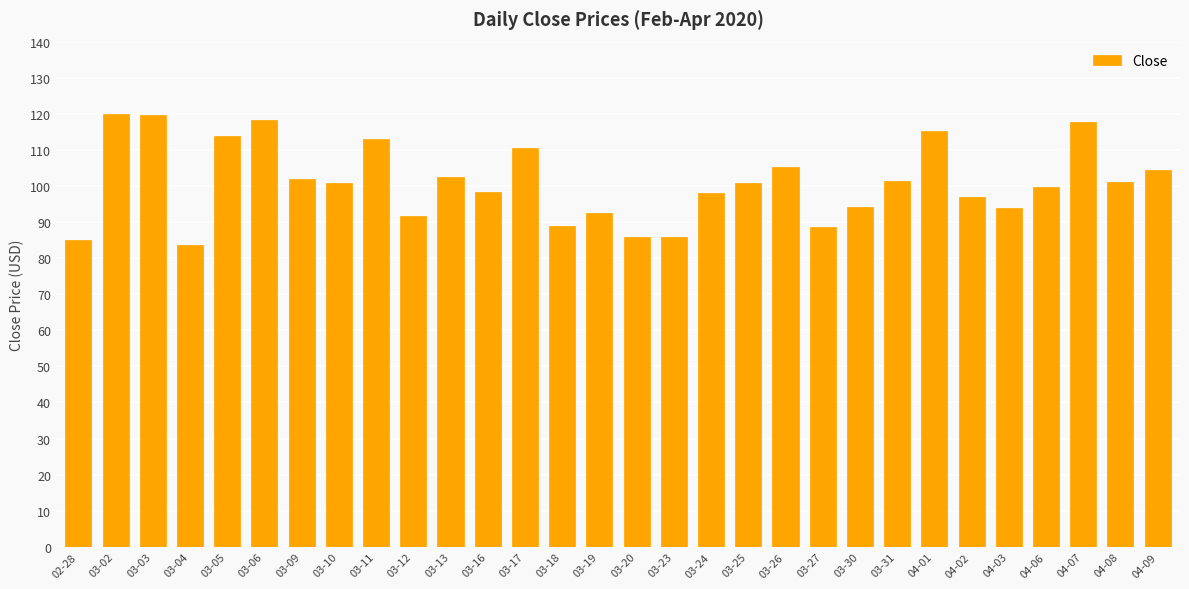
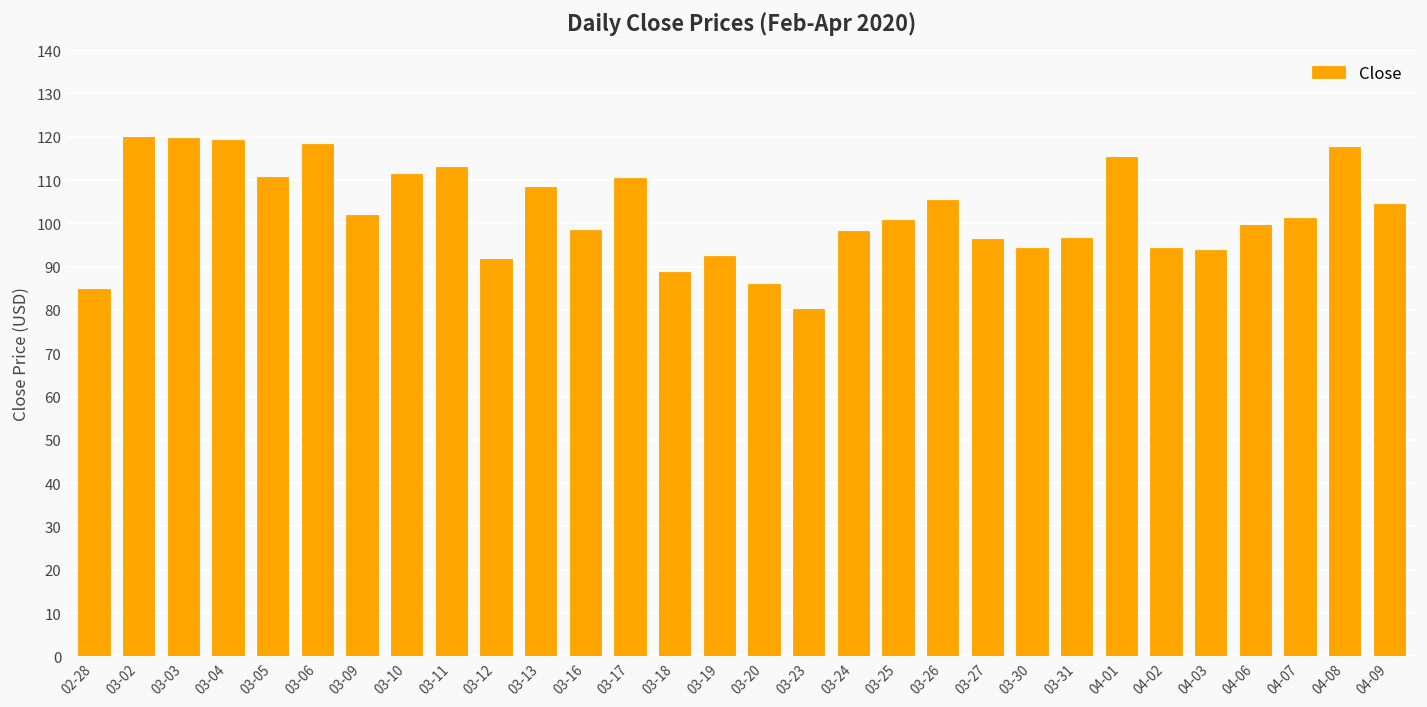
03-04: 84 -> 119
03-05: 114 -> 111
03-10: 101 -> 111
03-13: 103 -> 108
03-23: 86 -> 80
03-27: 89 -> 96
03-31: 102 -> 97
04-02: 97 -> 94
04-07: 118 -> 101
04-08: 101 -> 118
